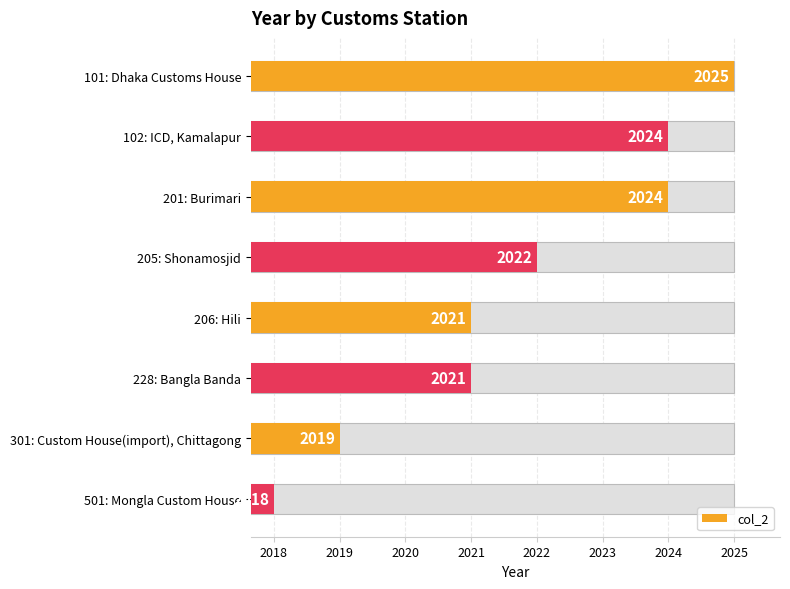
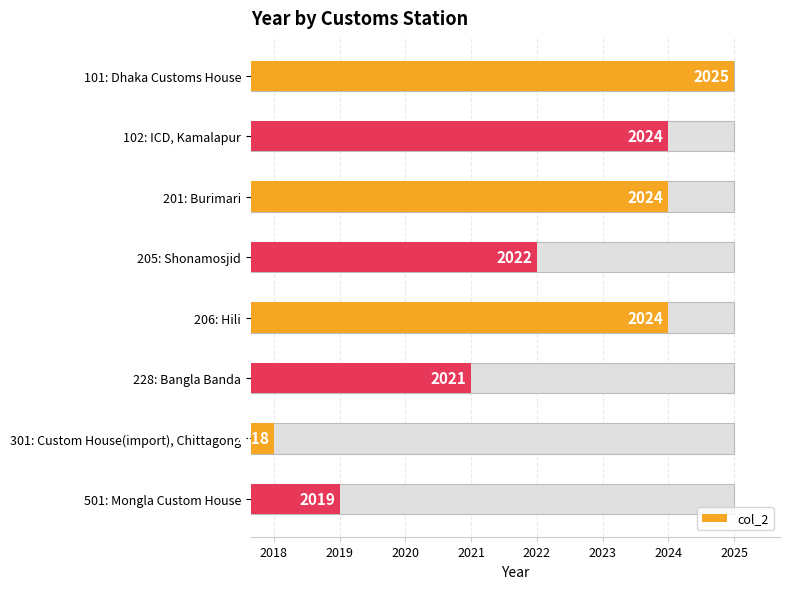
col_2, 206: Hili: 2021 -> 2024
col_2, 301: Custom House(import), Chittagong: 2019 -> 2018
col_2, 501: Mongla Custom House: 2018 -> 2019
